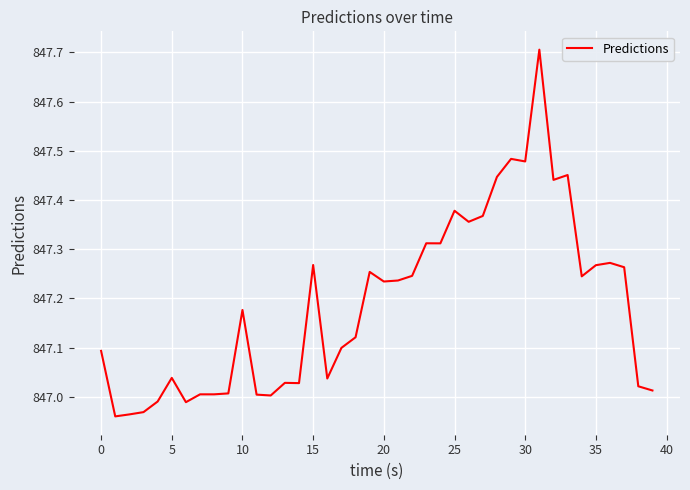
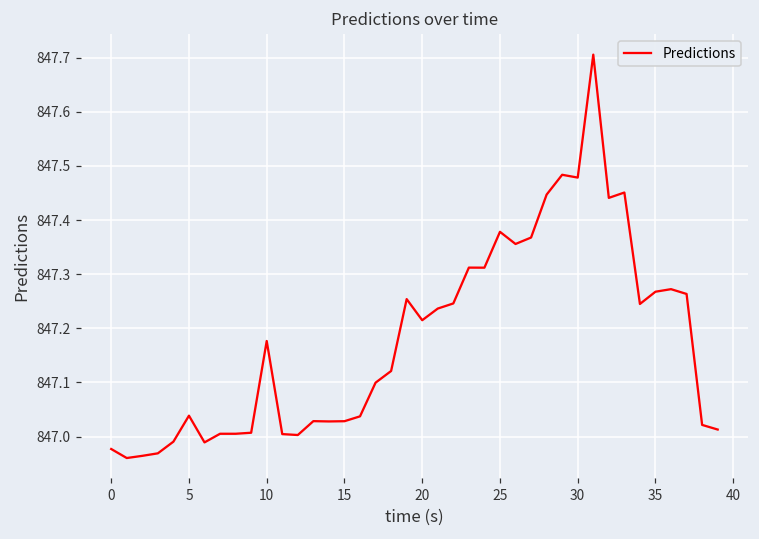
0: 847.09 -> 846.98
15: 847.27 -> 847.03
20: 847.23 -> 847.21
